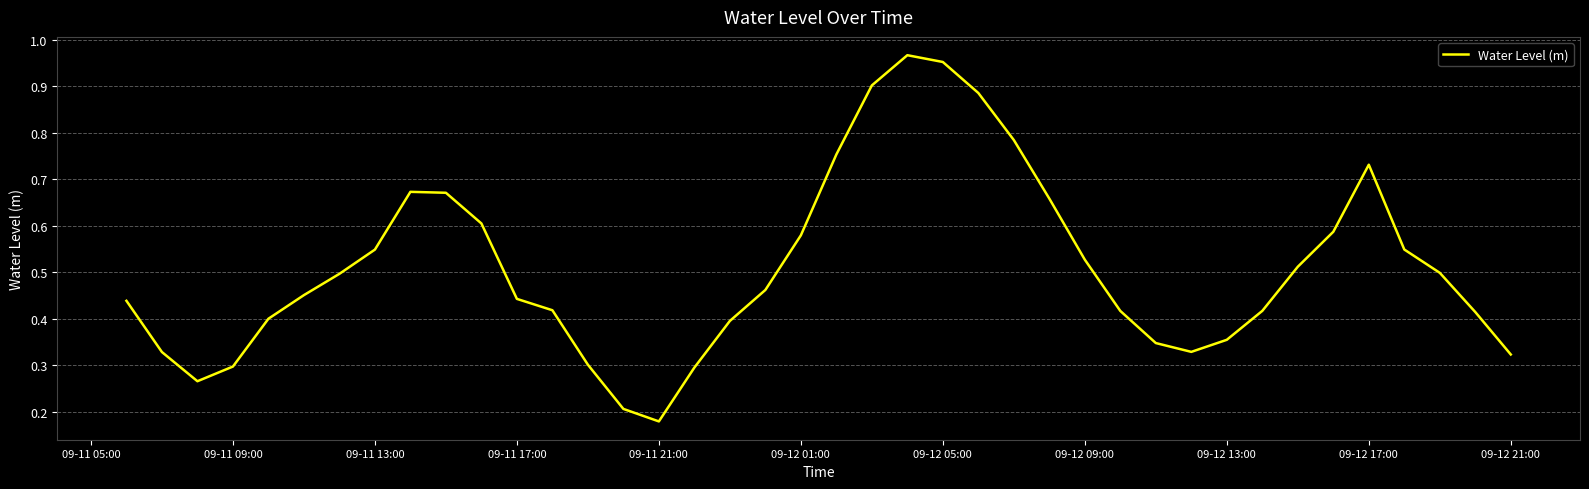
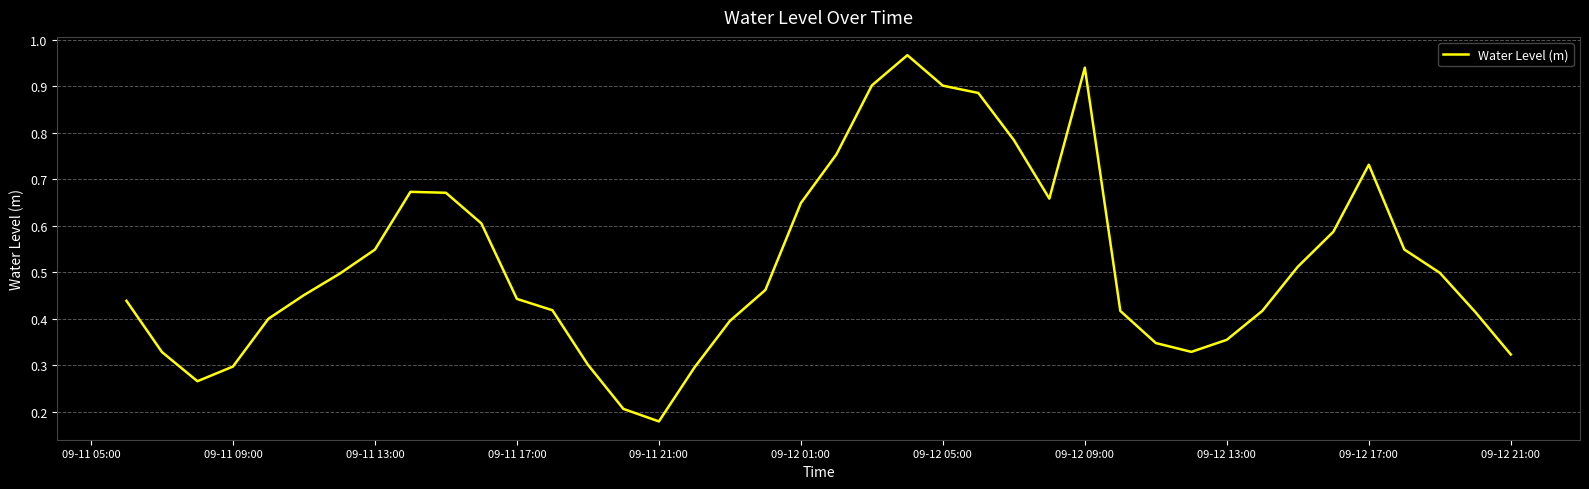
09-12 01:00: 0.58 -> 0.65
09-12 05:00: 0.95 -> 0.90
09-12 09:00: 0.53 -> 0.94
